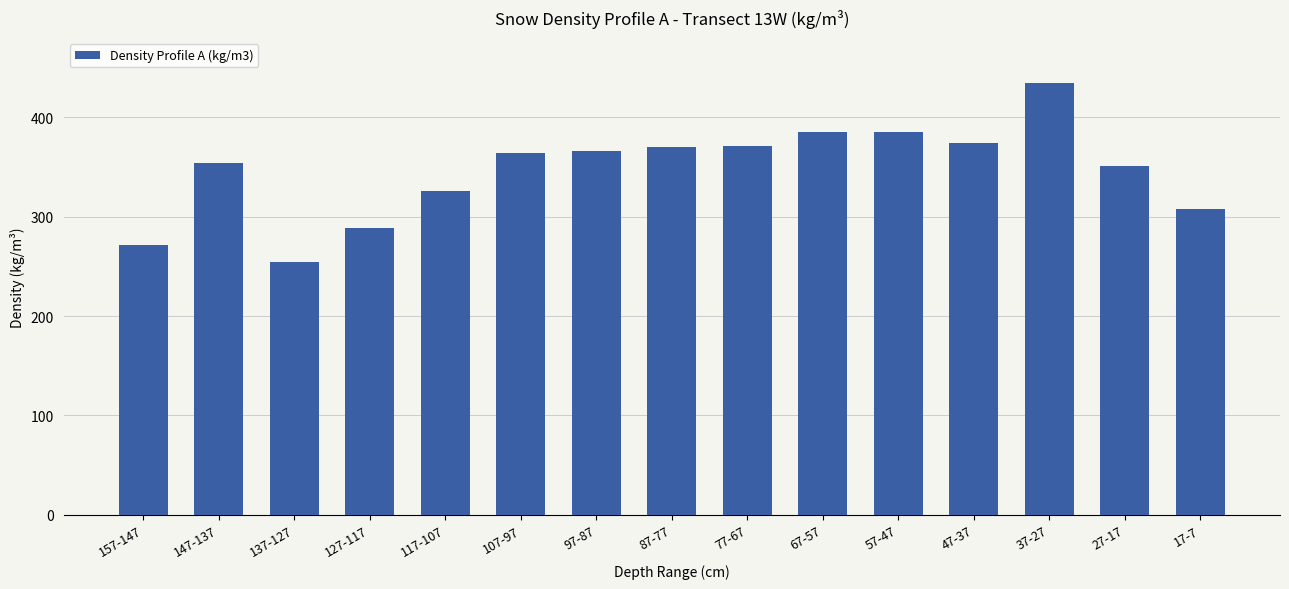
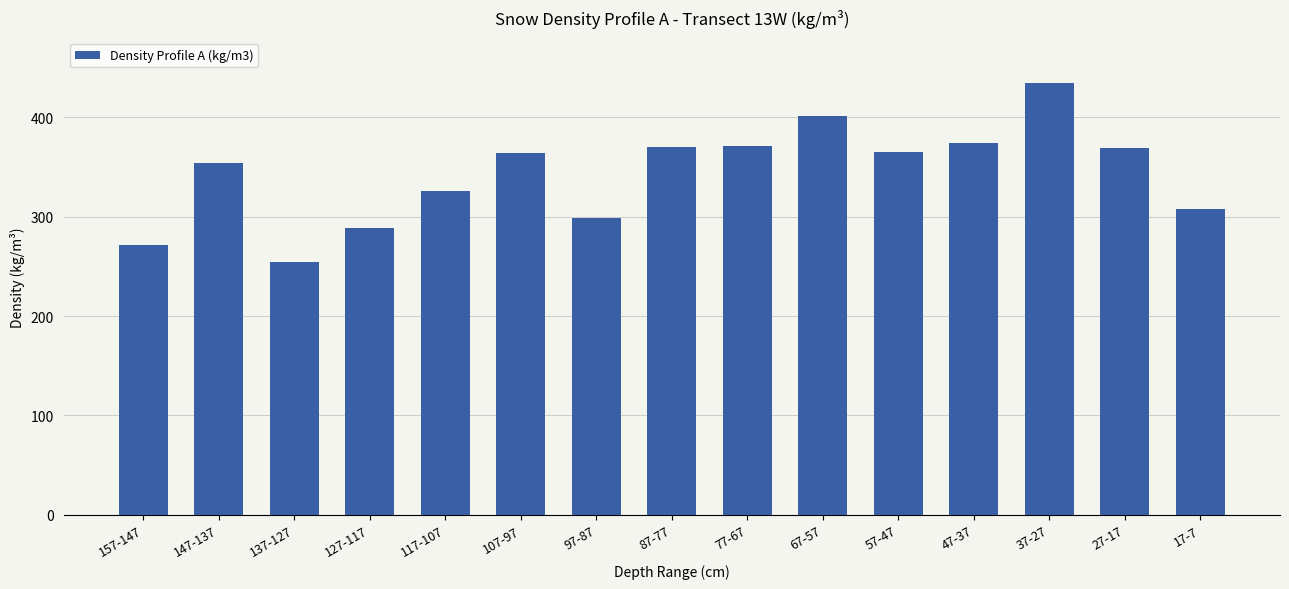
97-87: 370 -> 300
67-57: 390 -> 400
57-47: 390 -> 370
27-17: 350 -> 370
